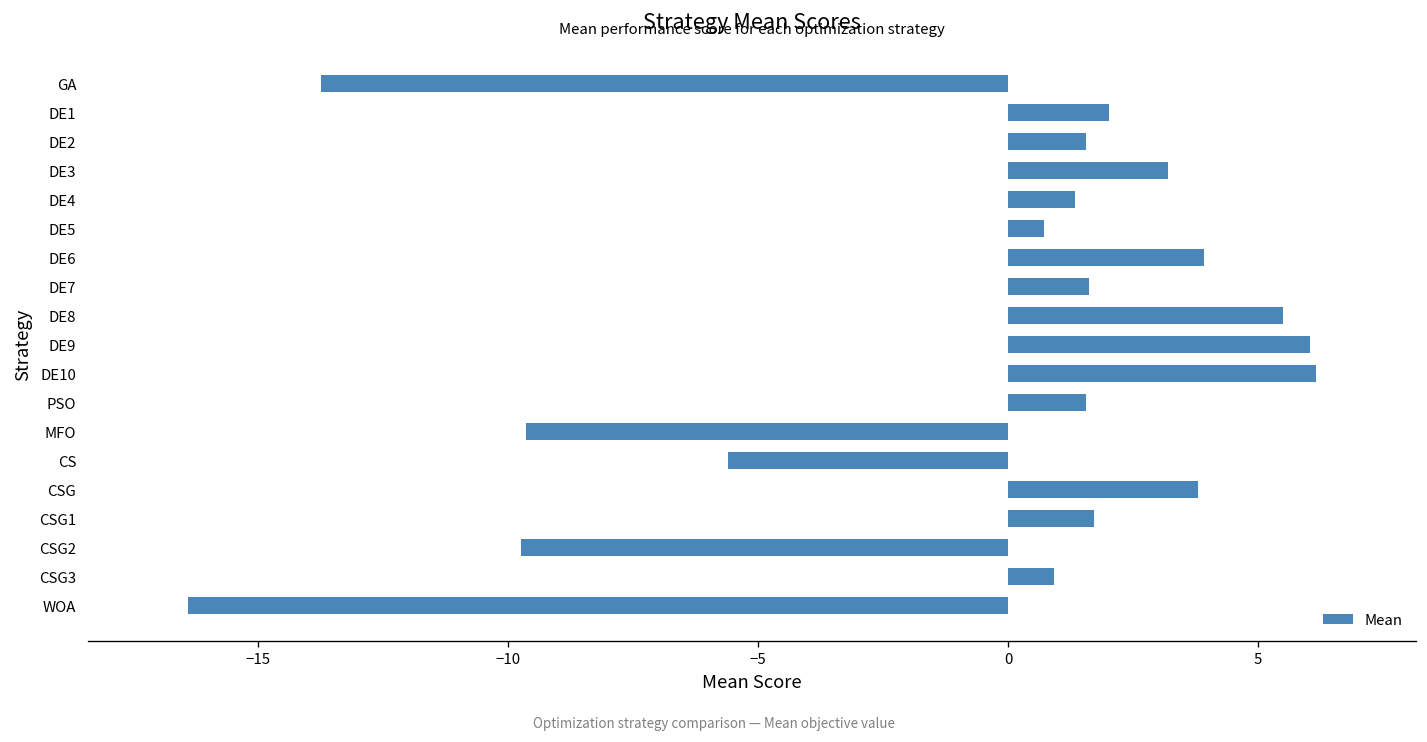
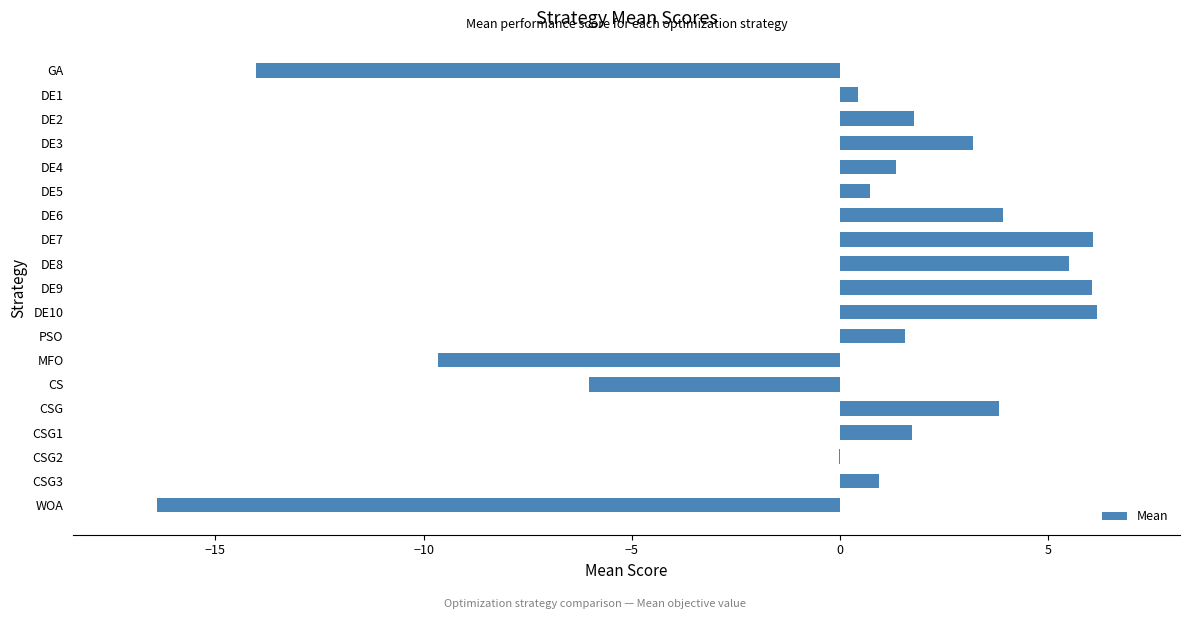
GA: -13.7 -> -14.0
DE1: 2.0 -> 0.4
DE2: 1.6 -> 1.8
DE7: 1.6 -> 6.1
CS: -5.6 -> -6.0
CSG2: -9.7 -> 0.0
